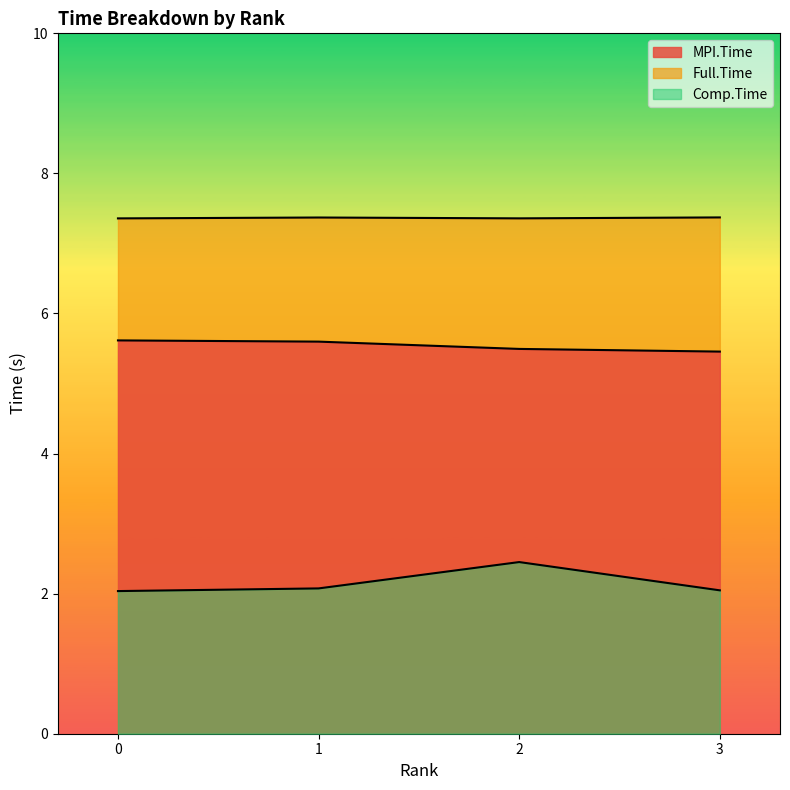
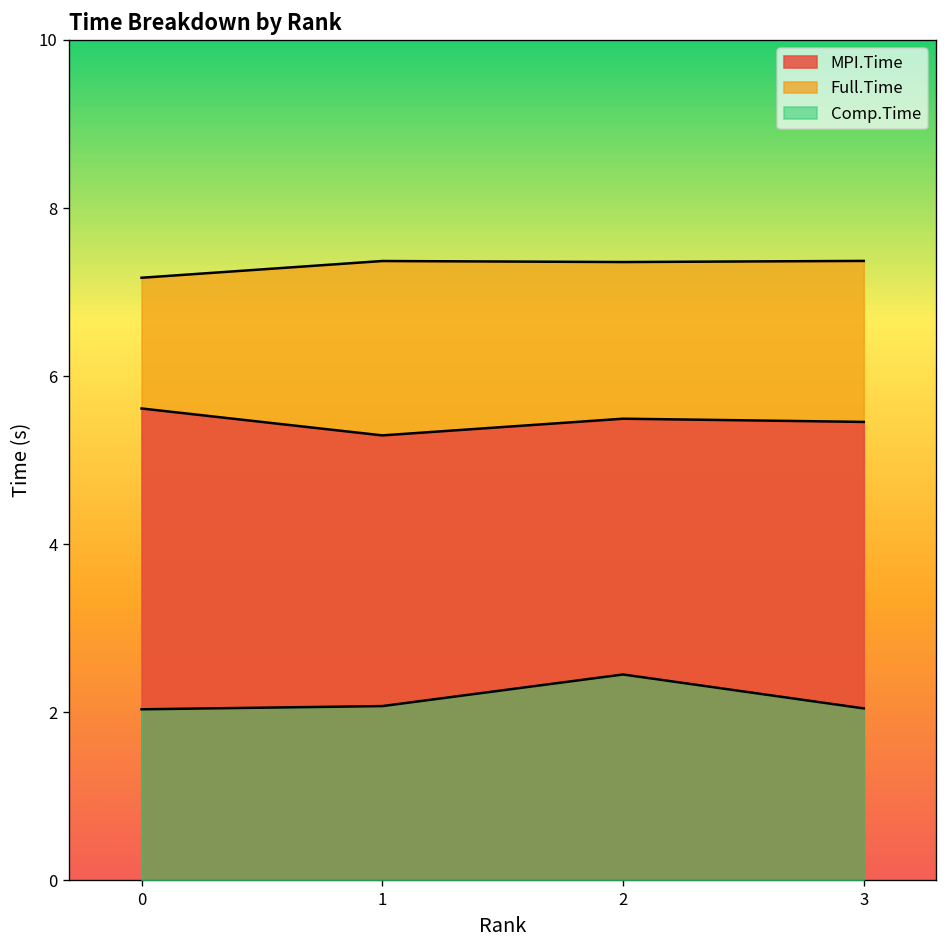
Full.Time, 0: 7.4 -> 7.2
MPI.Time, 1: 5.6 -> 5.3
